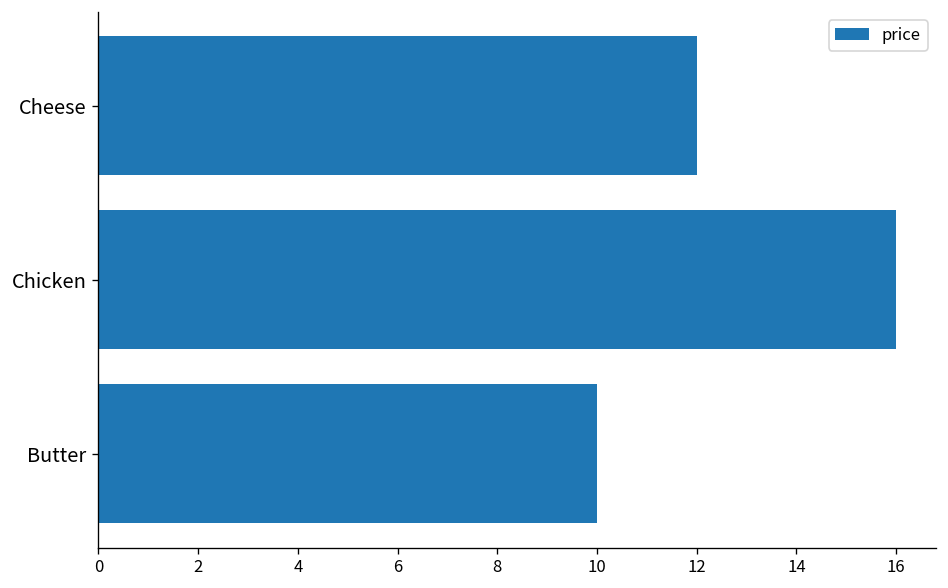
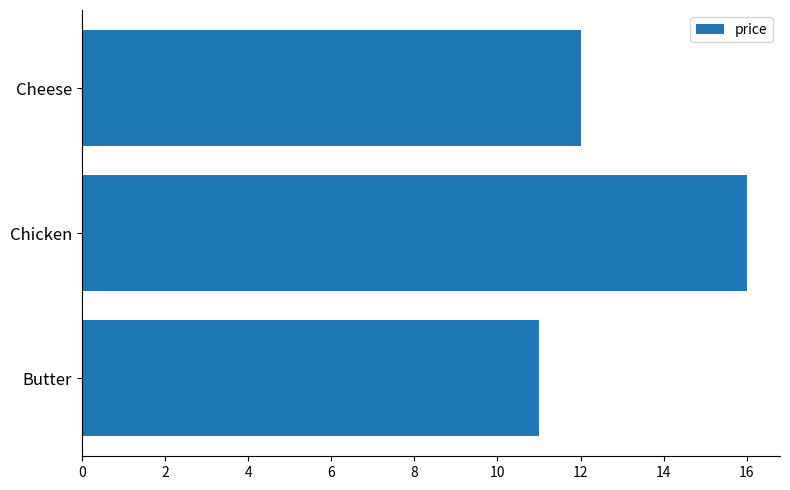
Butter: 10 -> 11
